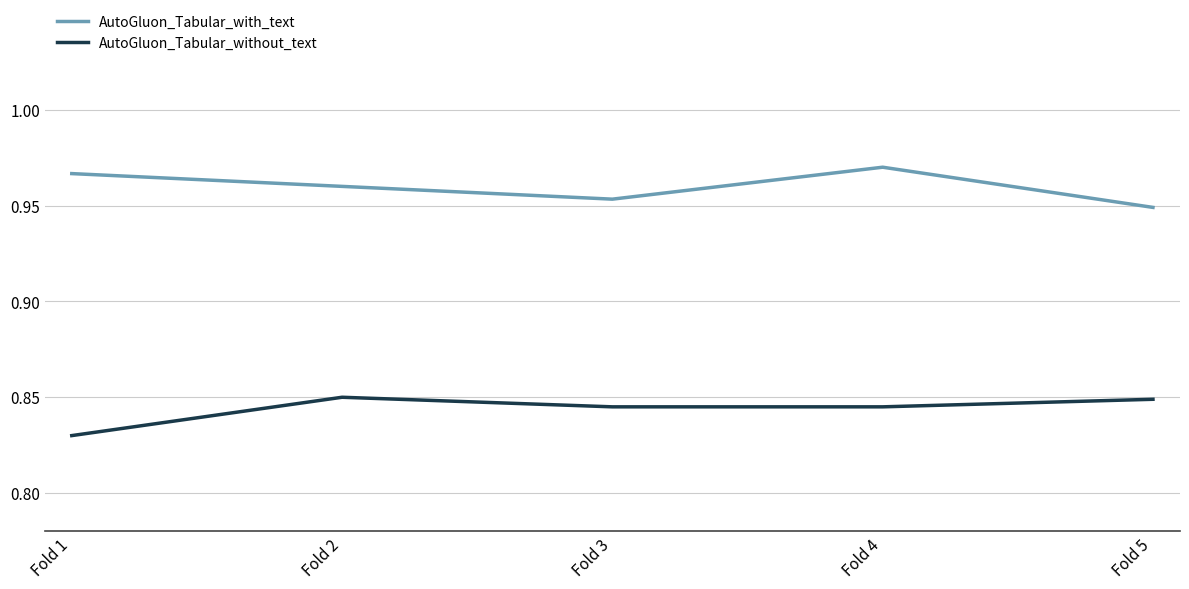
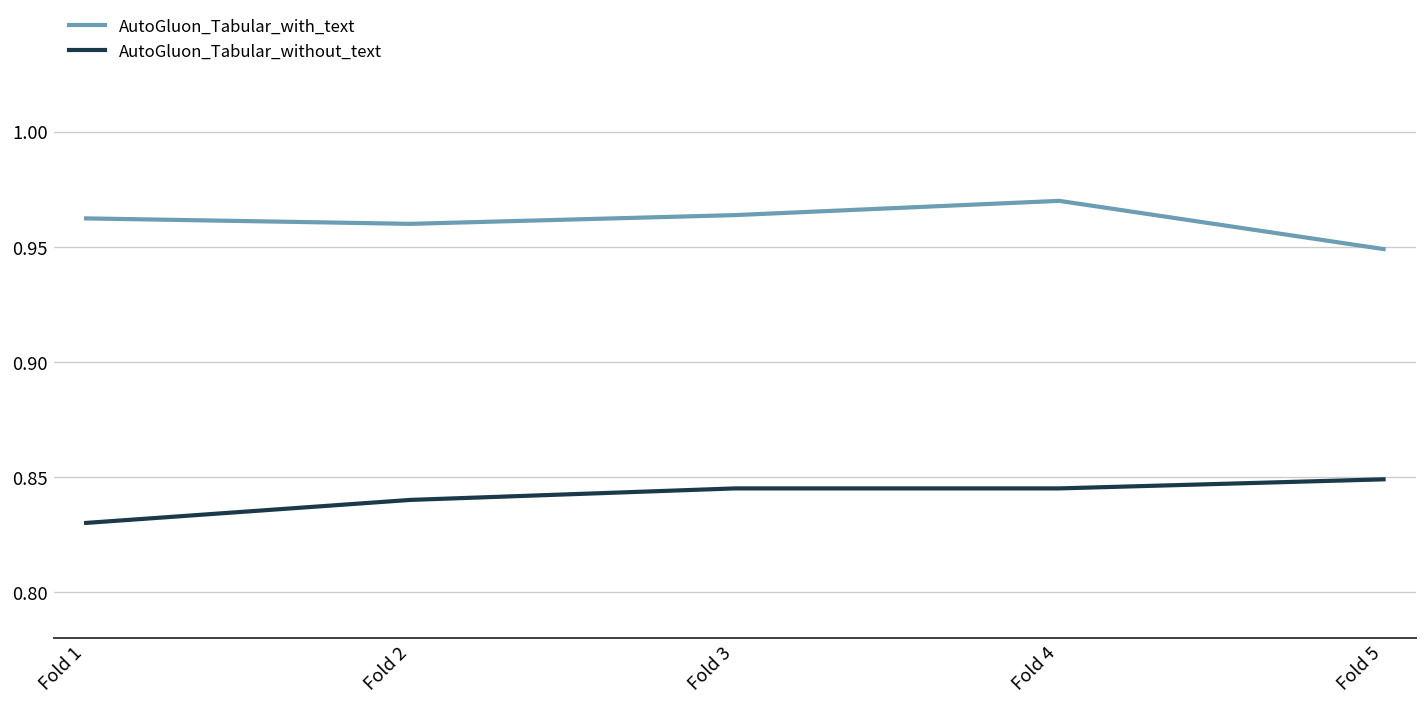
AutoGluon_Tabular_with_text, Fold 1: 0.967 -> 0.962
AutoGluon_Tabular_without_text, Fold 2: 0.85 -> 0.84
AutoGluon_Tabular_with_text, Fold 3: 0.953 -> 0.964
